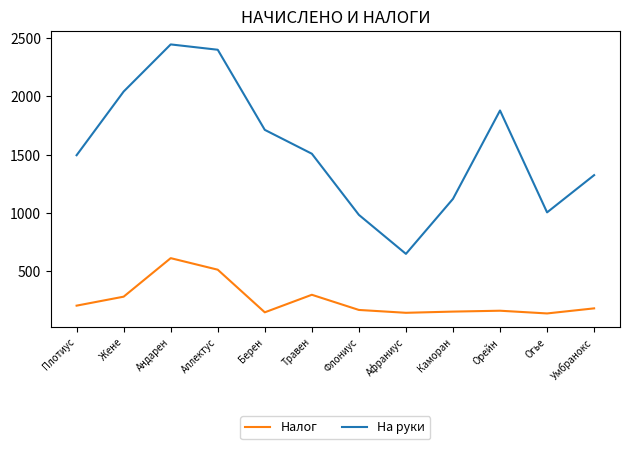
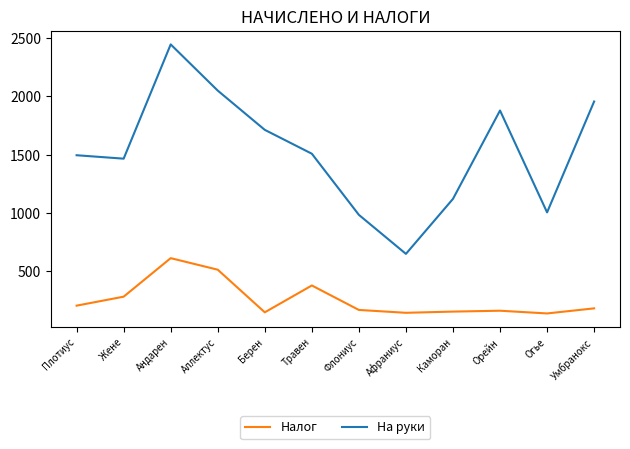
На руки, Жене: 2040 -> 1470
На руки, Аллектус: 2400 -> 2050
Налог, Травен: 300 -> 380
На руки, Умбранокс: 1320 -> 1960
